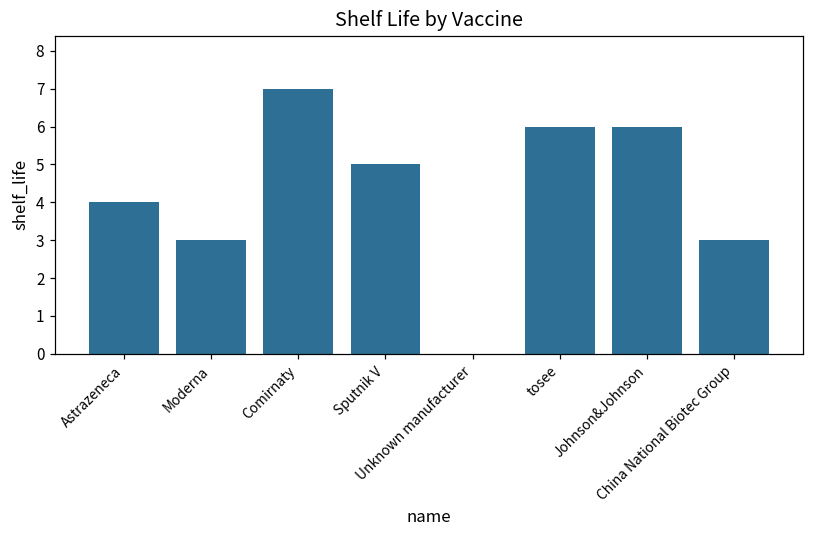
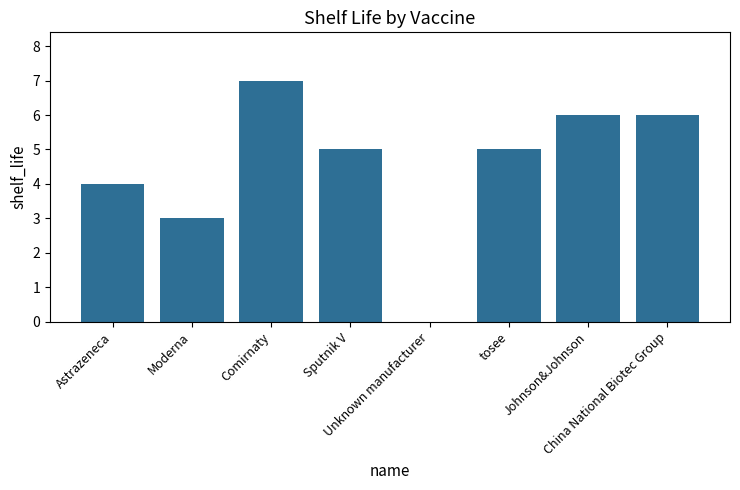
tosee: 6 -> 5
China National Biotec Group: 3 -> 6
